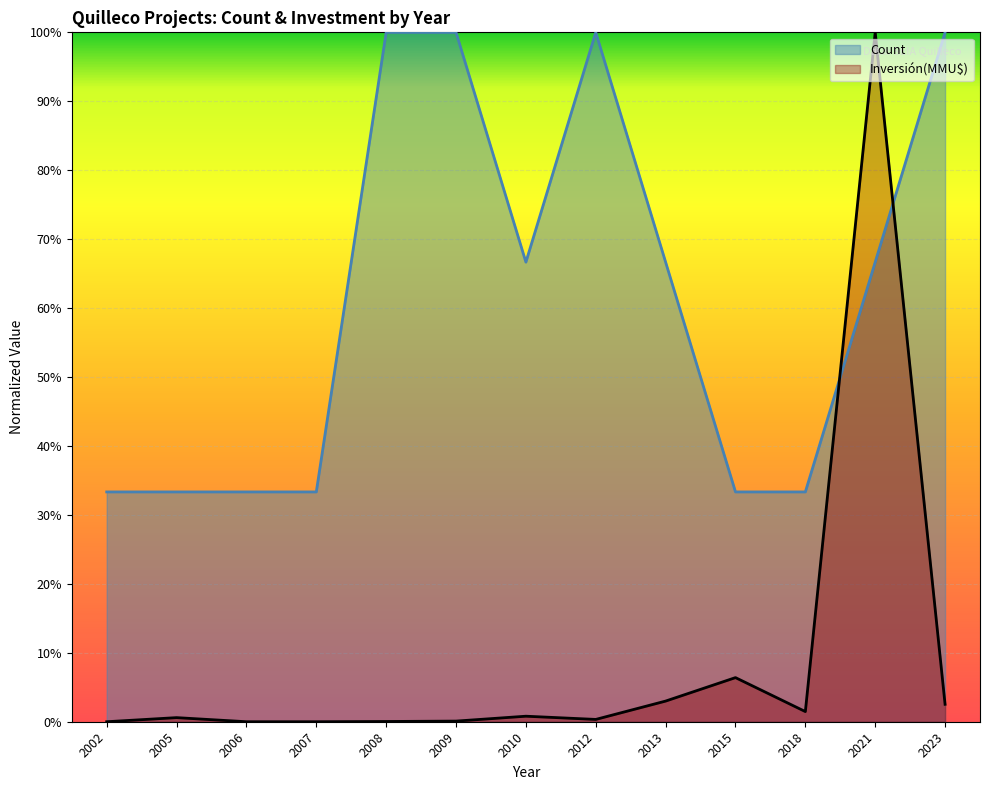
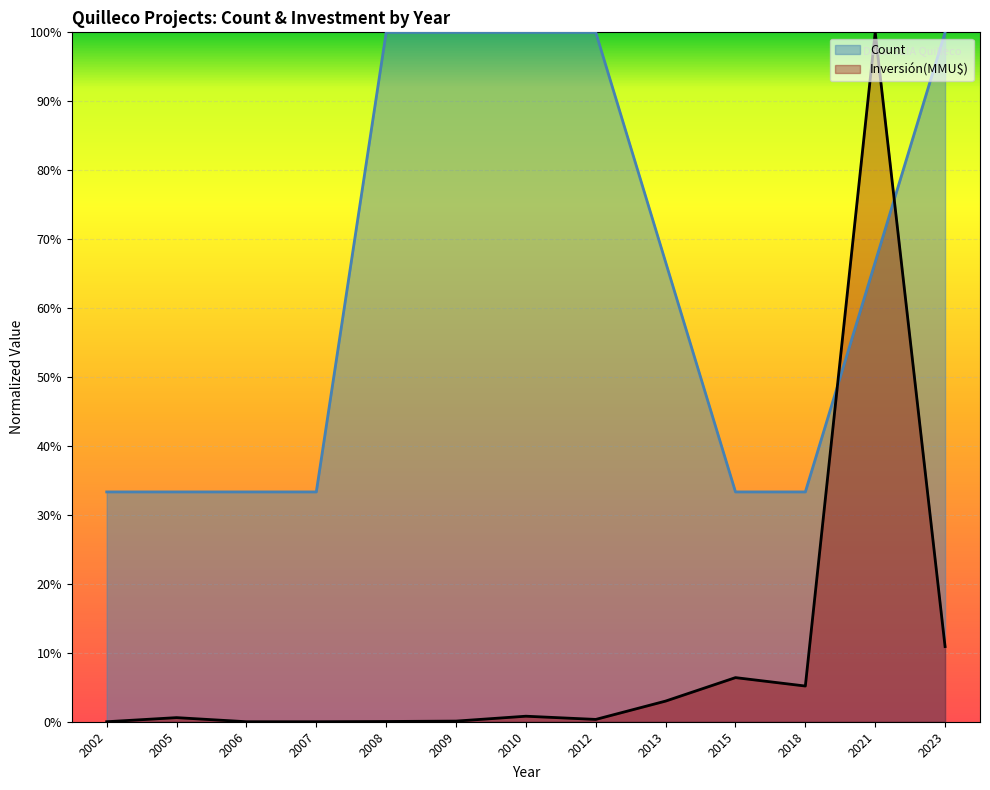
Count, 2010: 67% -> 100%
Inversión(MMU$), 2018: 1% -> 5%
Inversión(MMU$), 2023: 3% -> 11%
